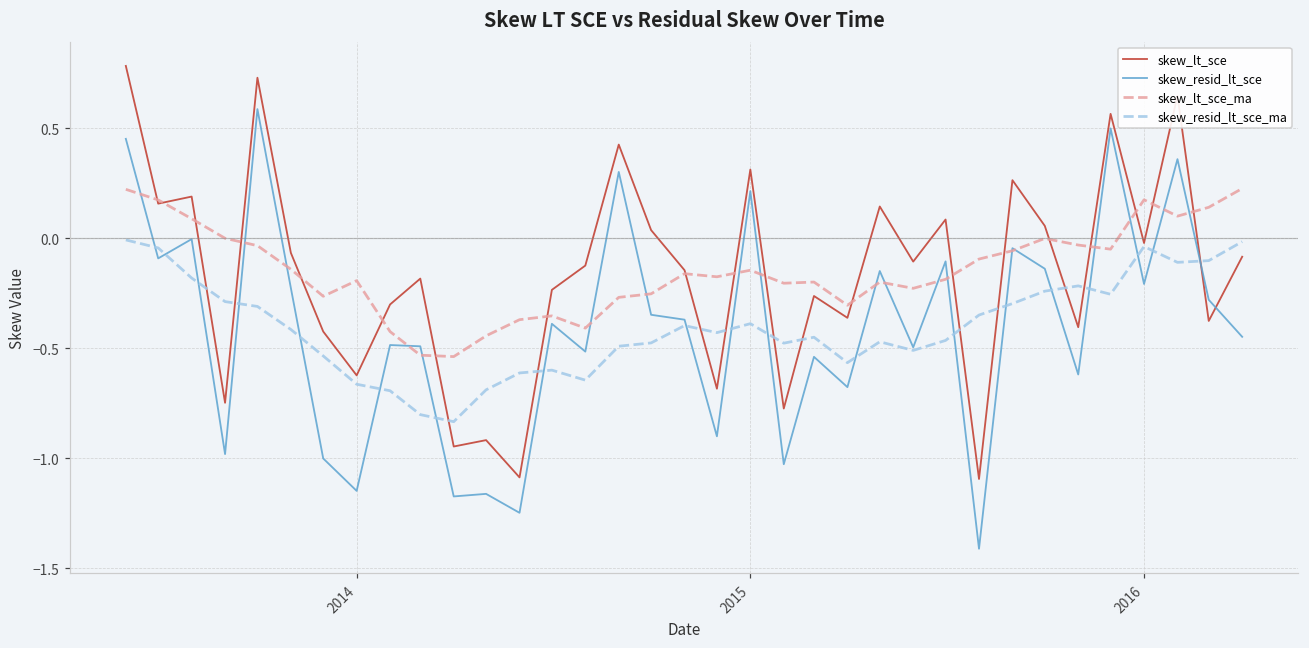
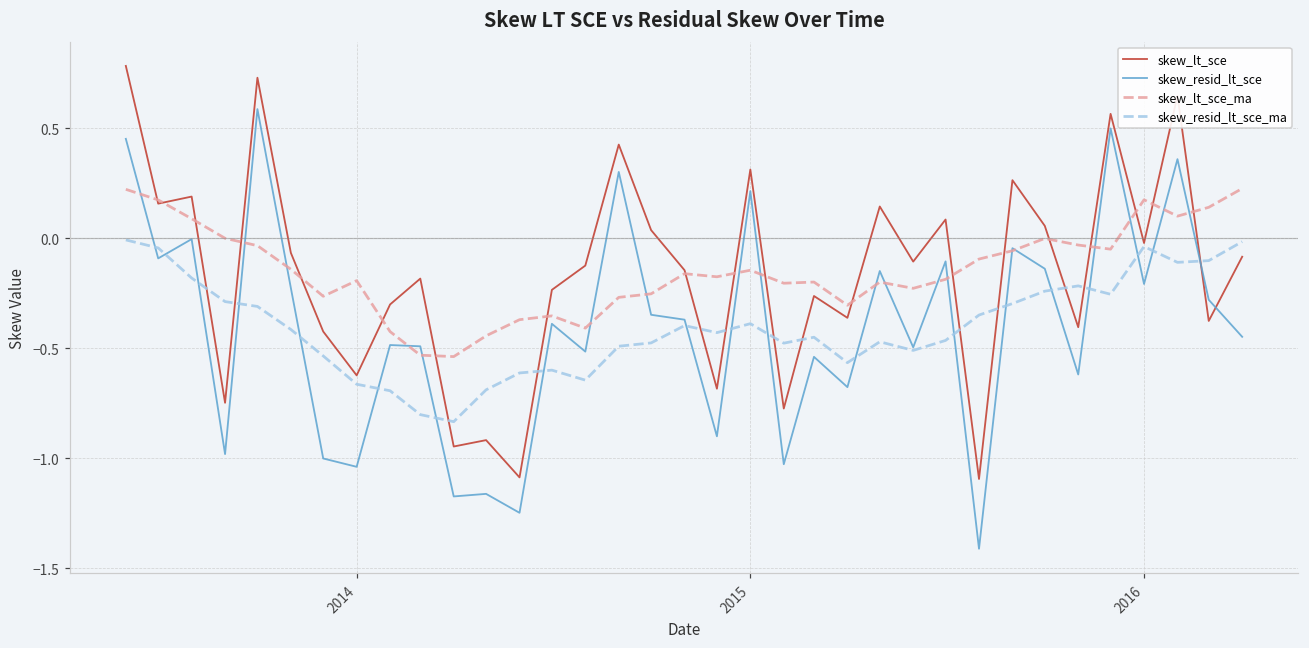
skew_resid_lt_sce, 2014: -1.15 -> -1.04
